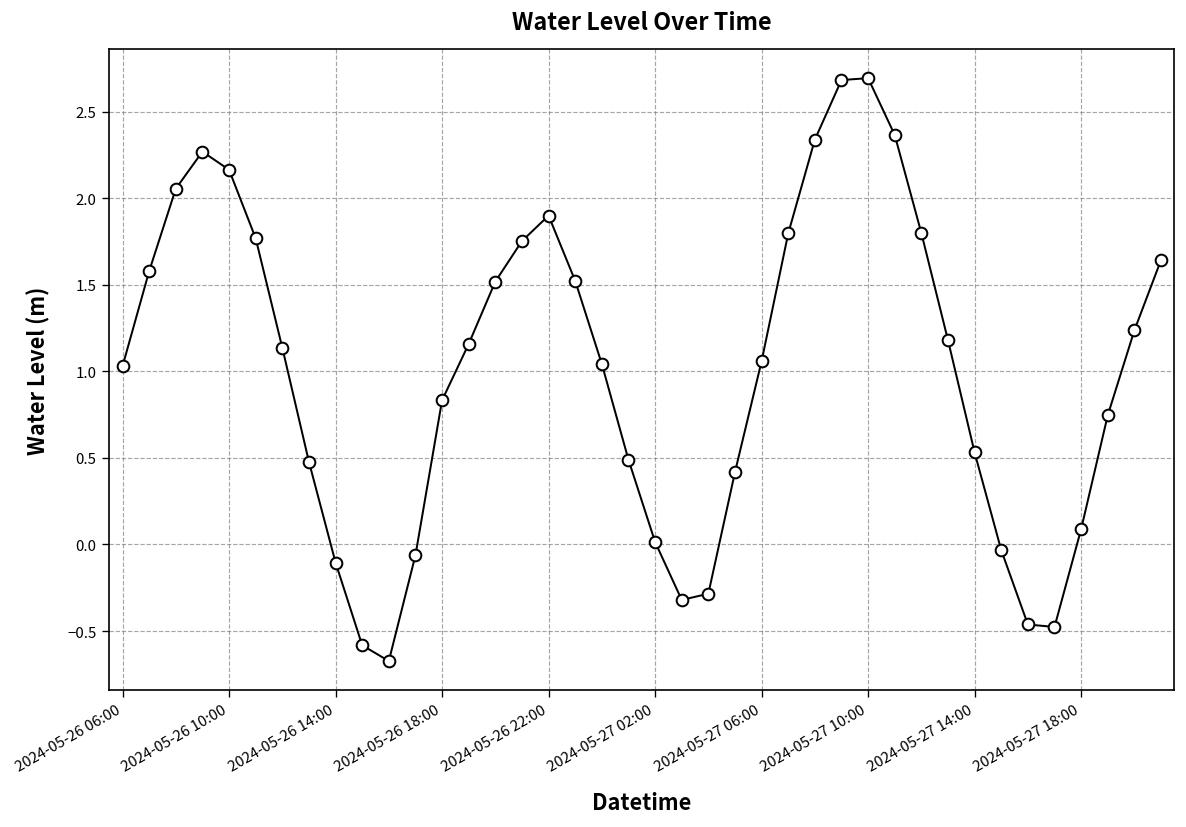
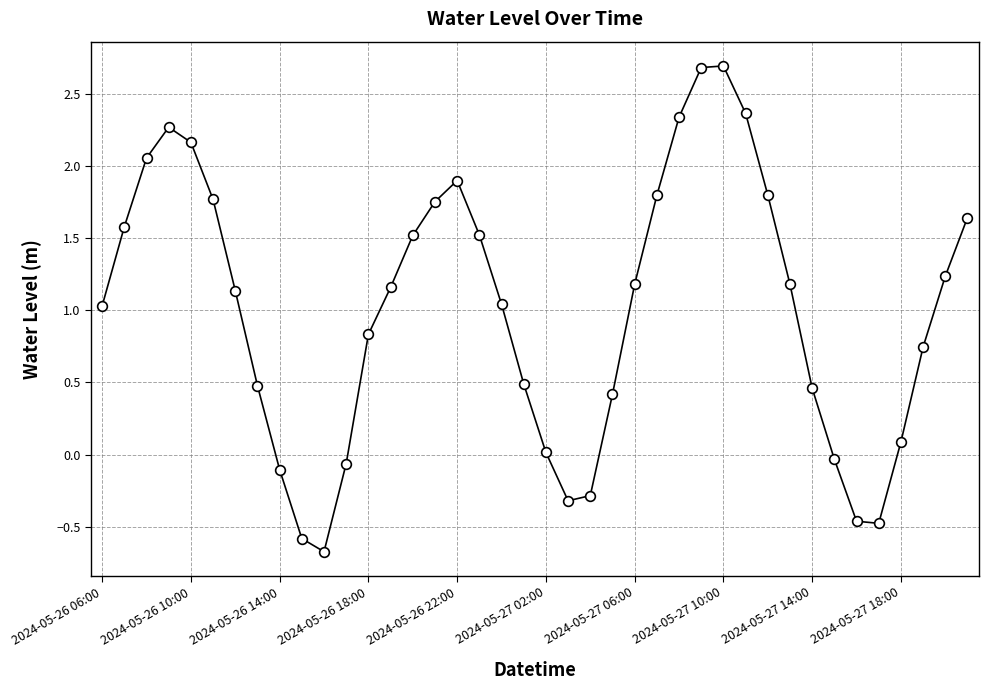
2024-05-27 06:00: 1.06 -> 1.18
2024-05-27 14:00: 0.53 -> 0.46
